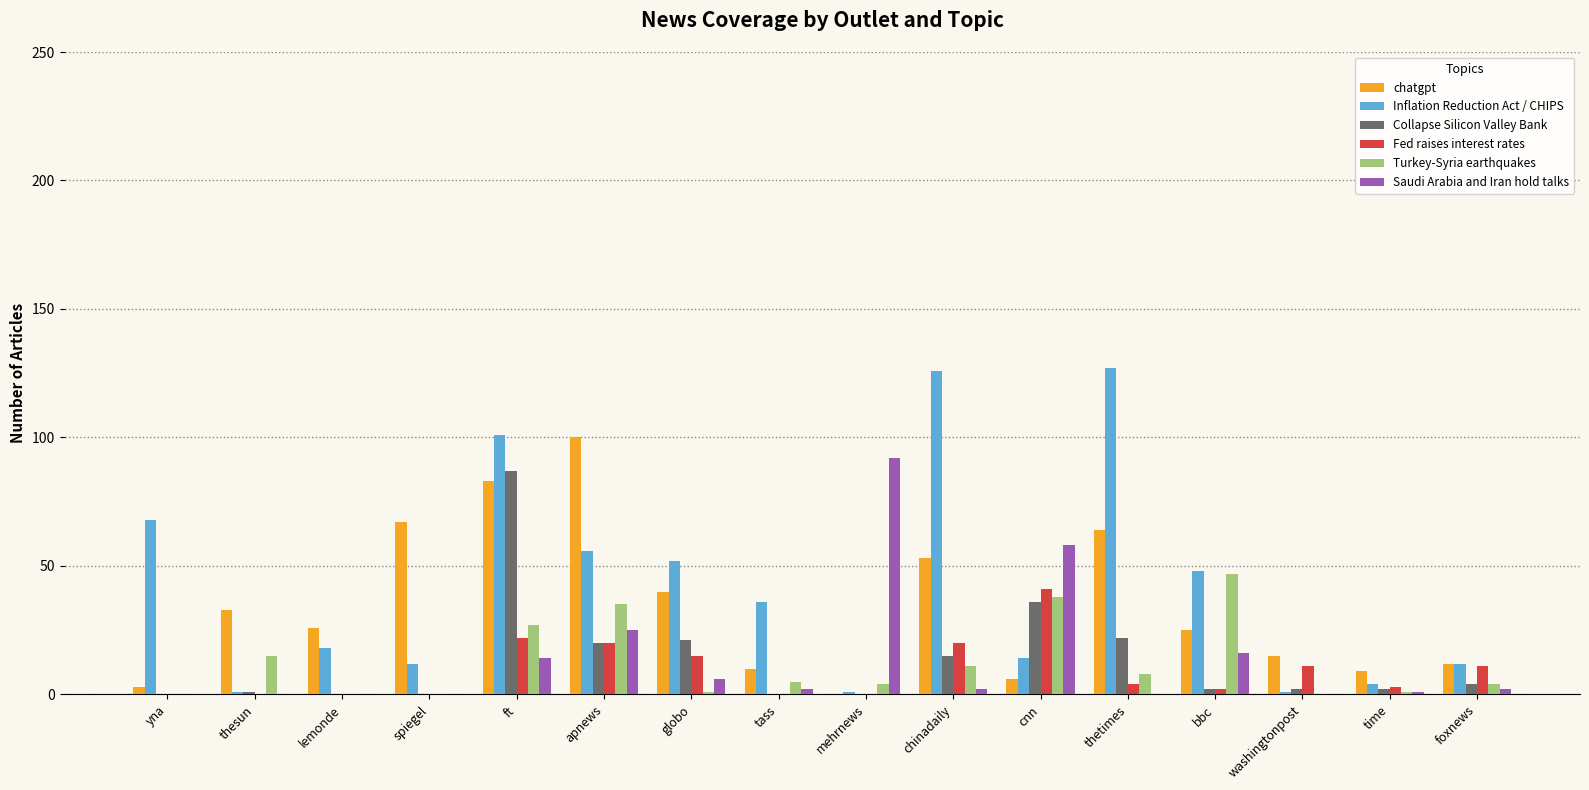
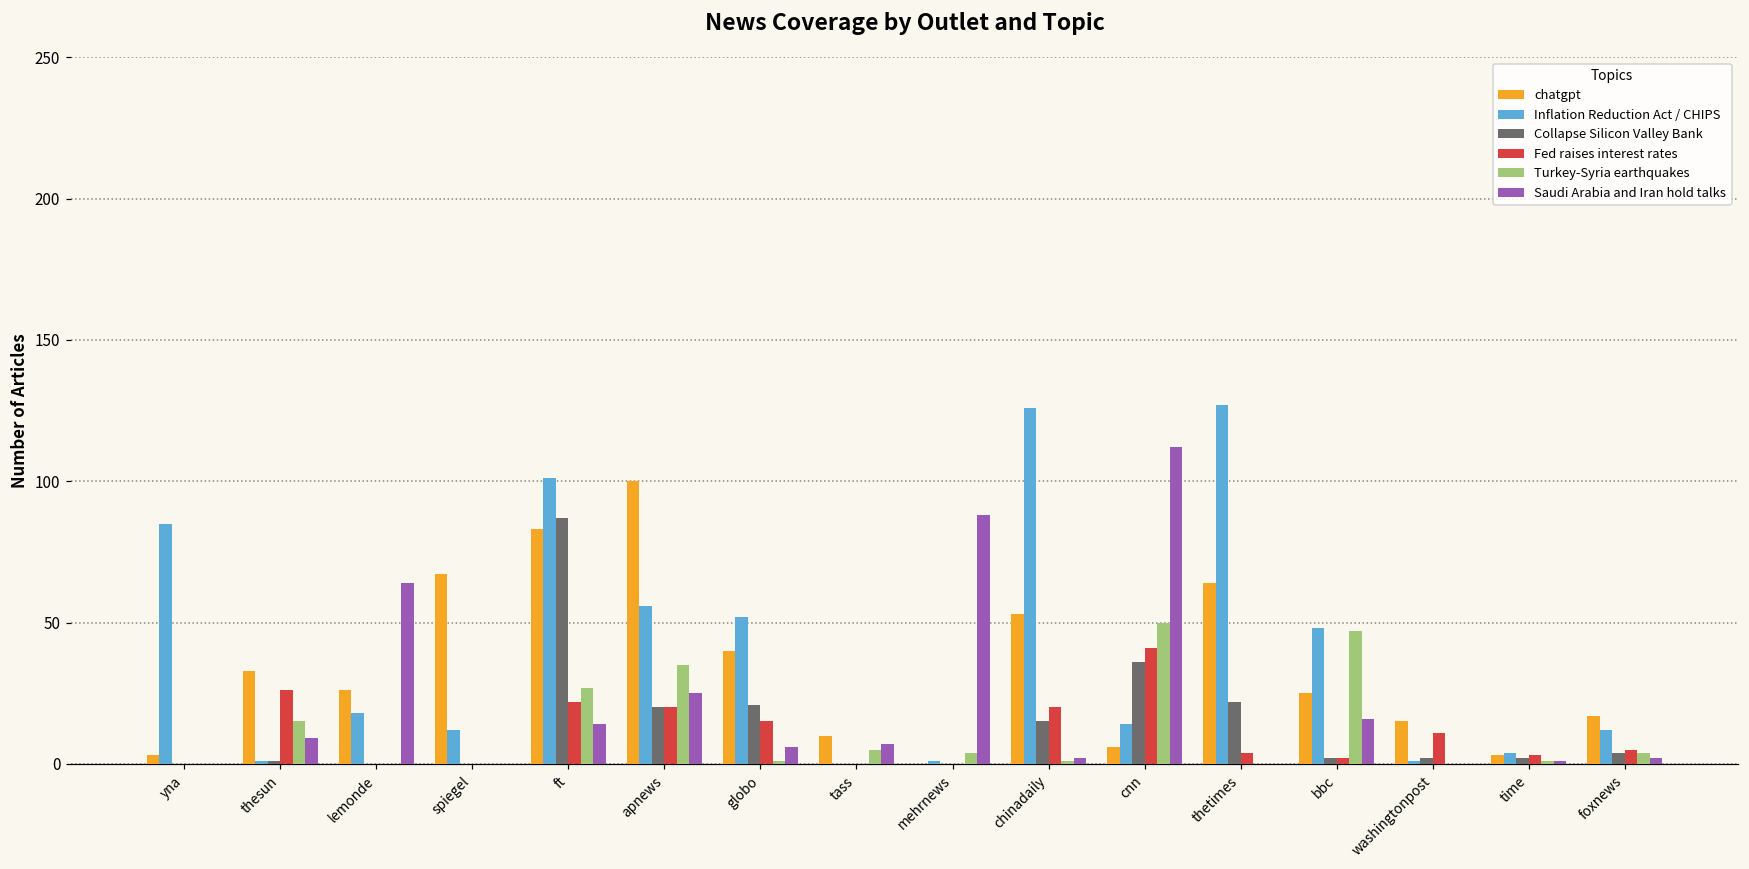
Inflation Reduction Act / CHIPS, yna: 68 -> 85
Fed raises interest rates, thesun: 0 -> 26
Saudi Arabia and Iran hold talks, thesun: 0 -> 9
Saudi Arabia and Iran hold talks, lemonde: 0 -> 64
Inflation Reduction Act / CHIPS, tass: 36 -> 0
Saudi Arabia and Iran hold talks, tass: 2 -> 7
Saudi Arabia and Iran hold talks, mehrnews: 92 -> 88
Turkey-Syria earthquakes, chinadaily: 11 -> 1
Turkey-Syria earthquakes, cnn: 38 -> 50
Saudi Arabia and Iran hold talks, cnn: 58 -> 112
Turkey-Syria earthquakes, thetimes: 8 -> 0
chatgpt, time: 9 -> 3
chatgpt, foxnews: 12 -> 17
Fed raises interest rates, foxnews: 11 -> 5
